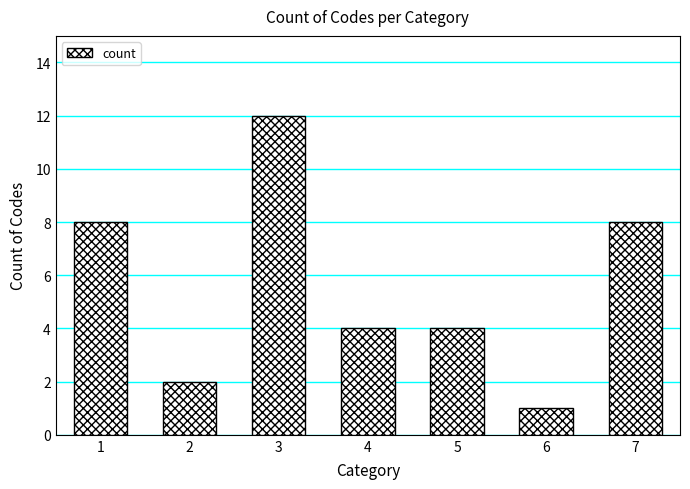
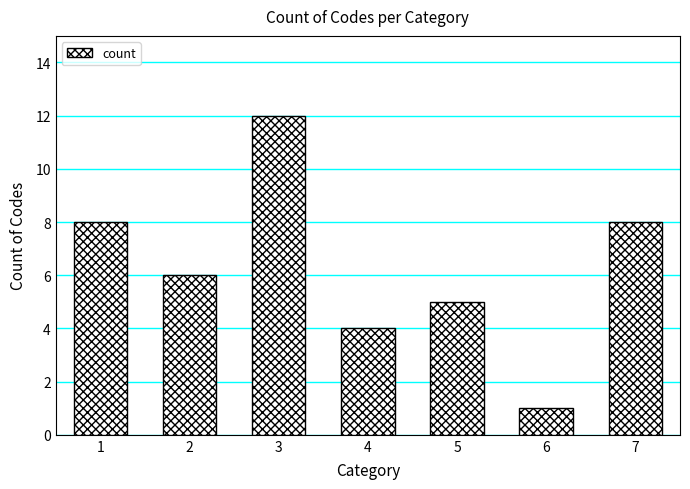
2: 2 -> 6
5: 4 -> 5
